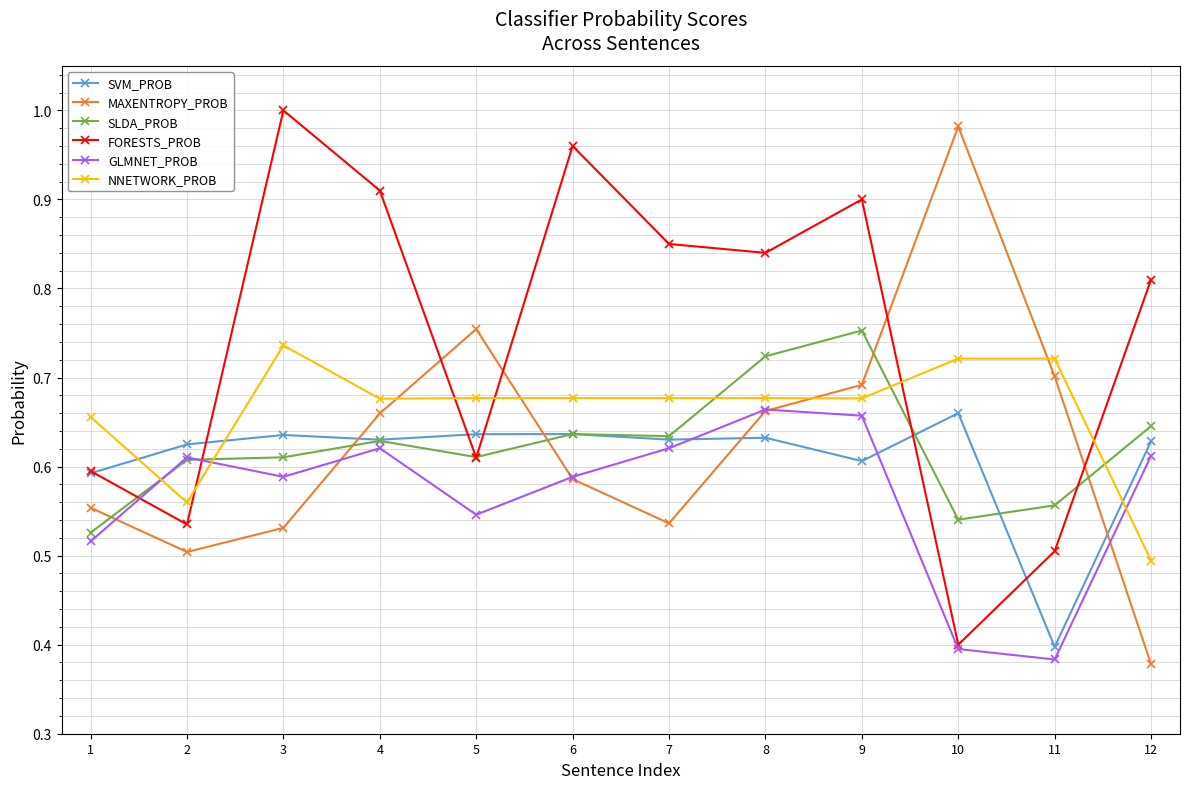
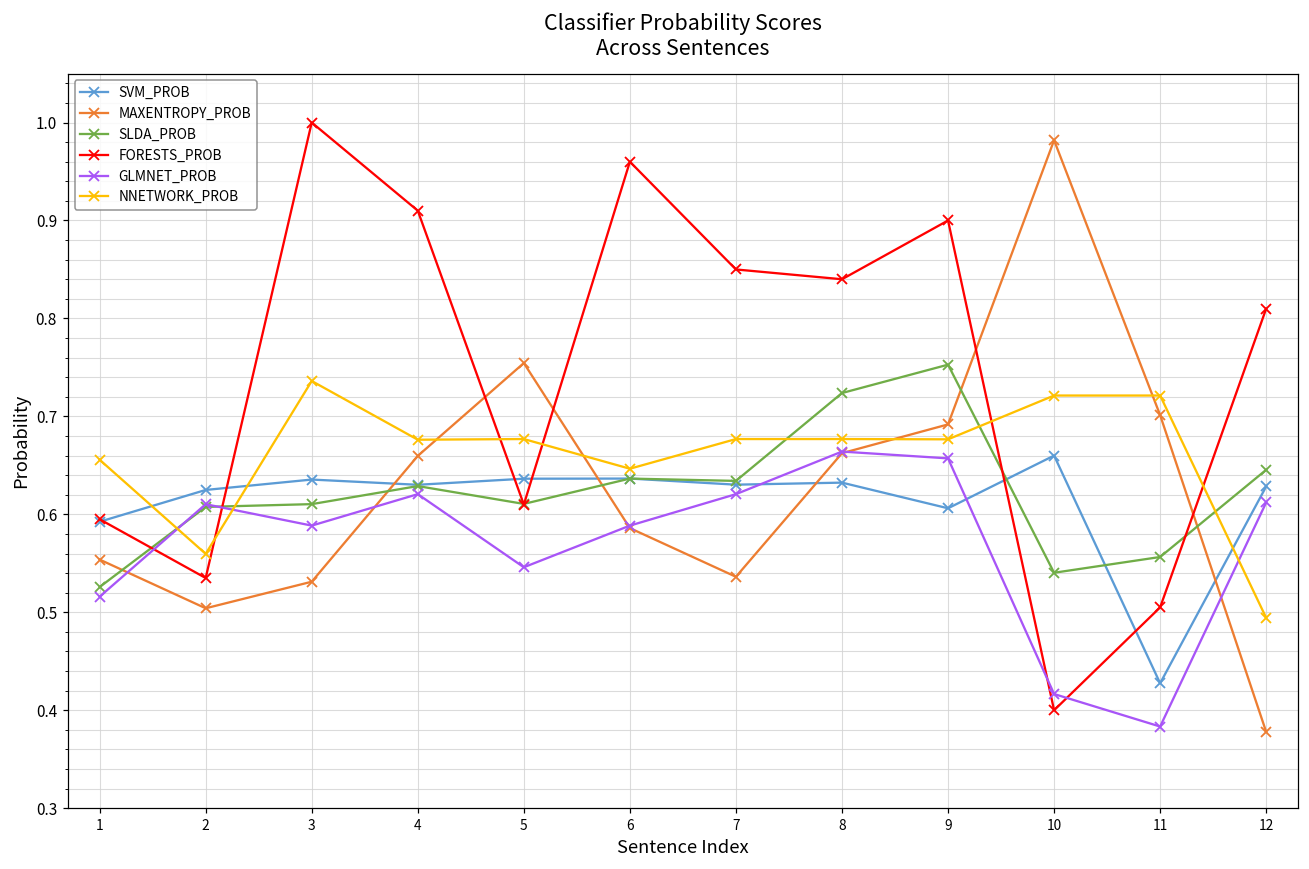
NNETWORK_PROB, 6: 0.68 -> 0.65
GLMNET_PROB, 10: 0.40 -> 0.42
SVM_PROB, 11: 0.40 -> 0.43
